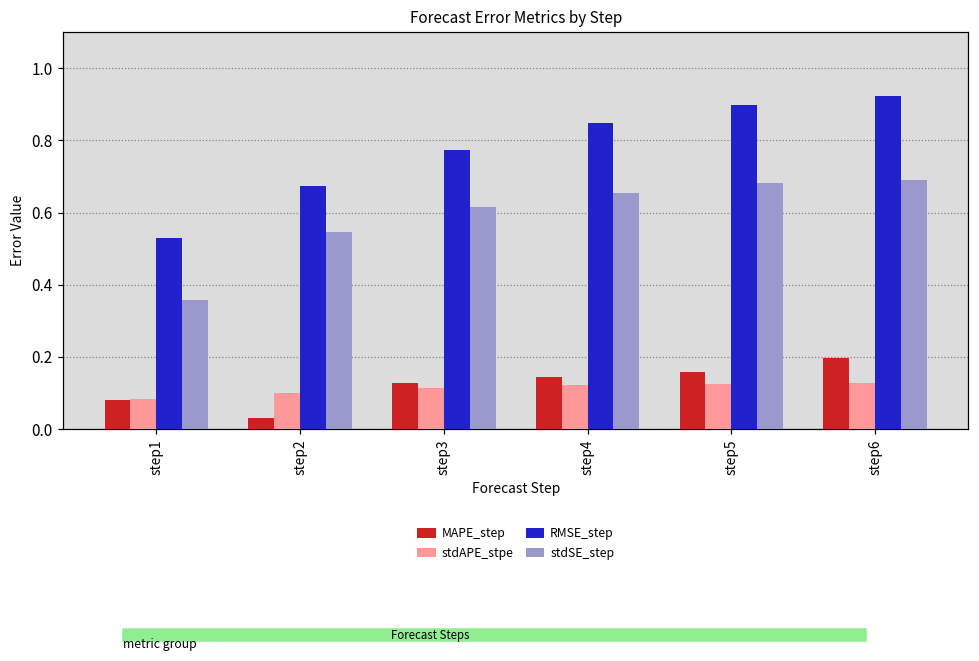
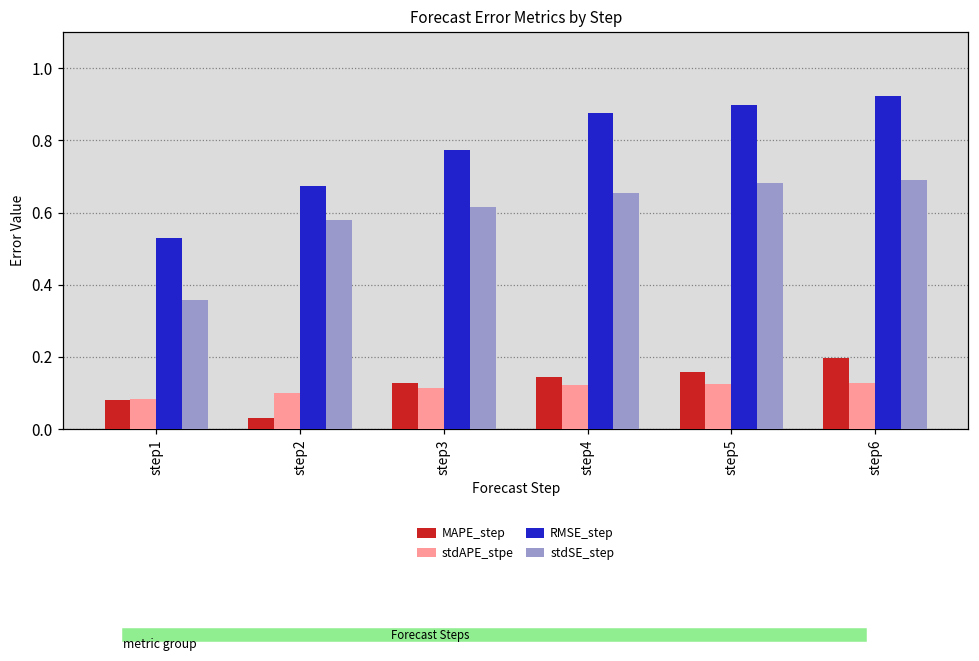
stdSE_step, step2: 0.55 -> 0.58
RMSE_step, step4: 0.85 -> 0.88
